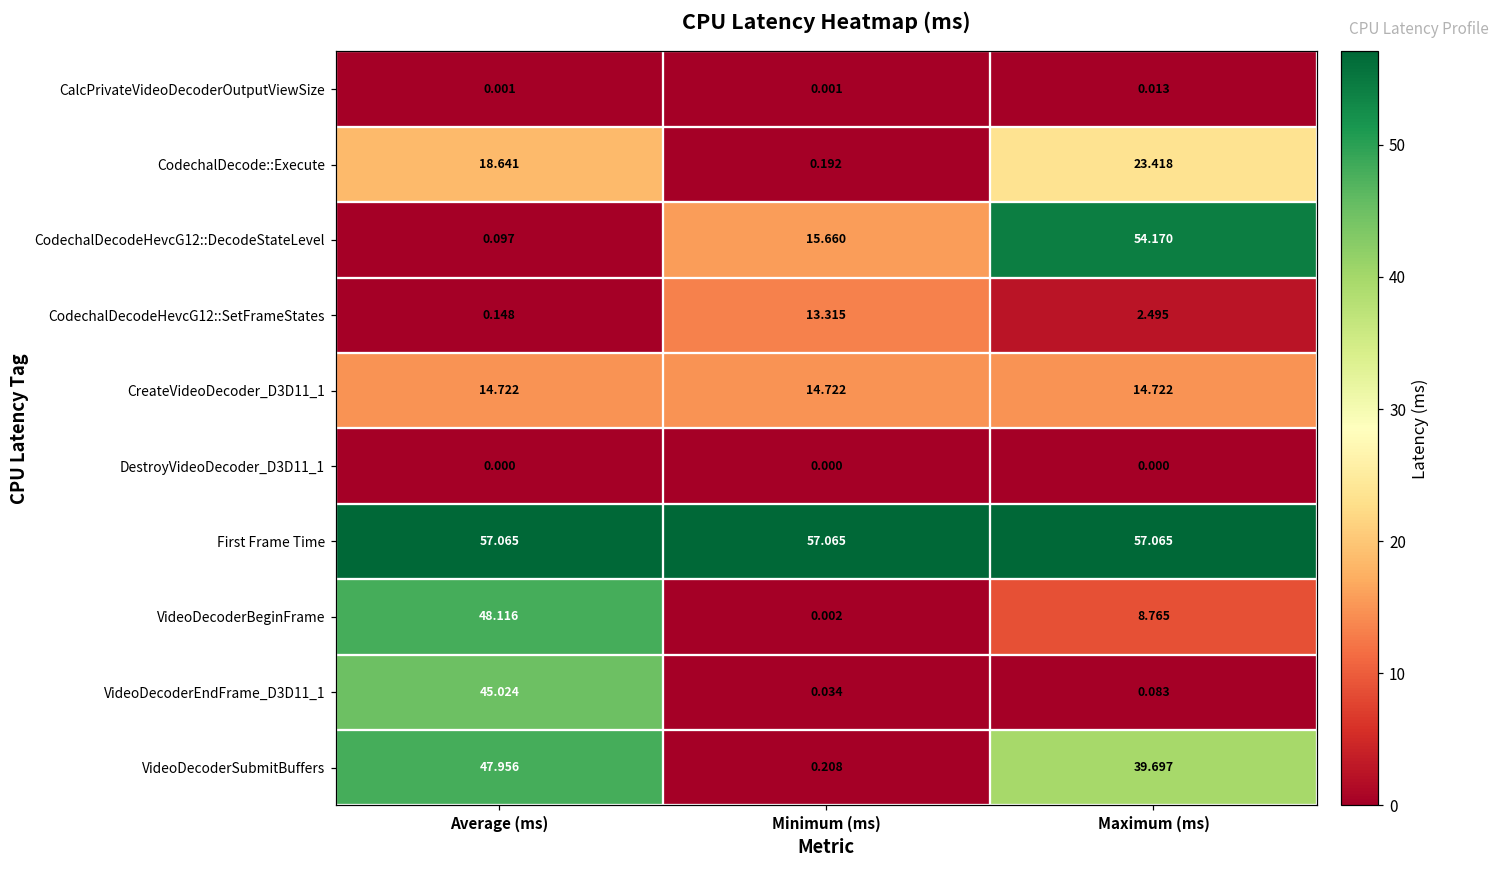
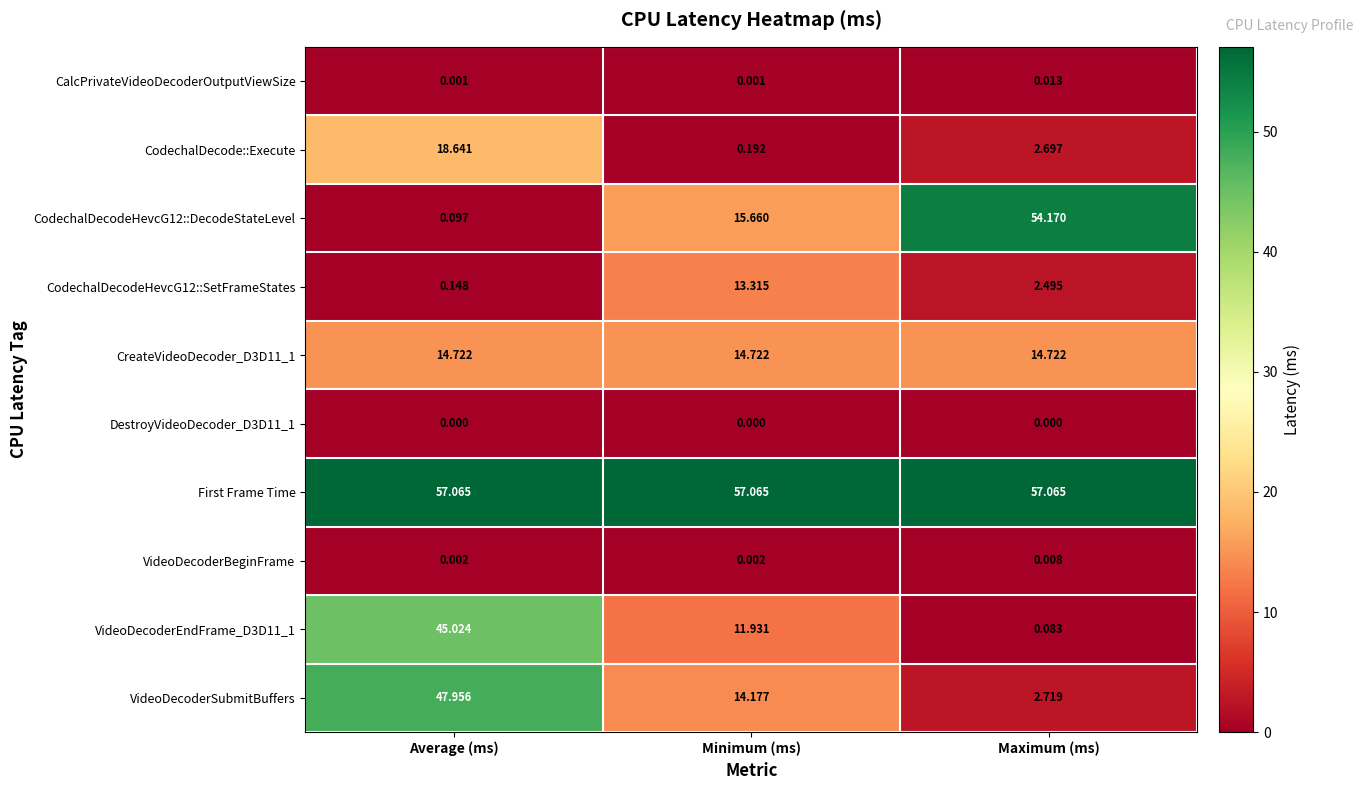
CodechalDecode::Execute, Maximum (ms): 23.418 -> 2.697
VideoDecoderBeginFrame, Average (ms): 48.116 -> 0.002
VideoDecoderBeginFrame, Maximum (ms): 8.765 -> 0.008
VideoDecoderEndFrame_D3D11_1, Minimum (ms): 0.034 -> 11.931
VideoDecoderSubmitBuffers, Minimum (ms): 0.208 -> 14.177
VideoDecoderSubmitBuffers, Maximum (ms): 39.697 -> 2.719
